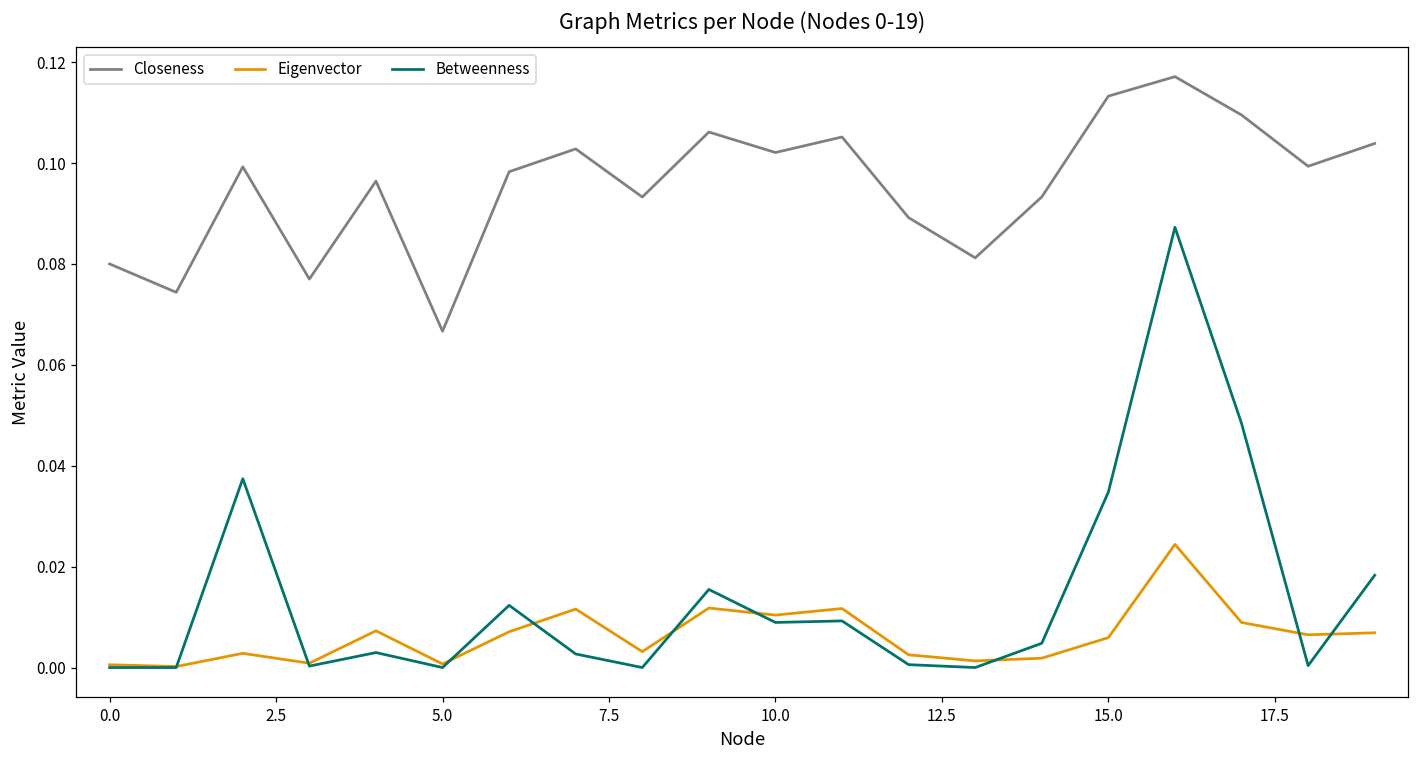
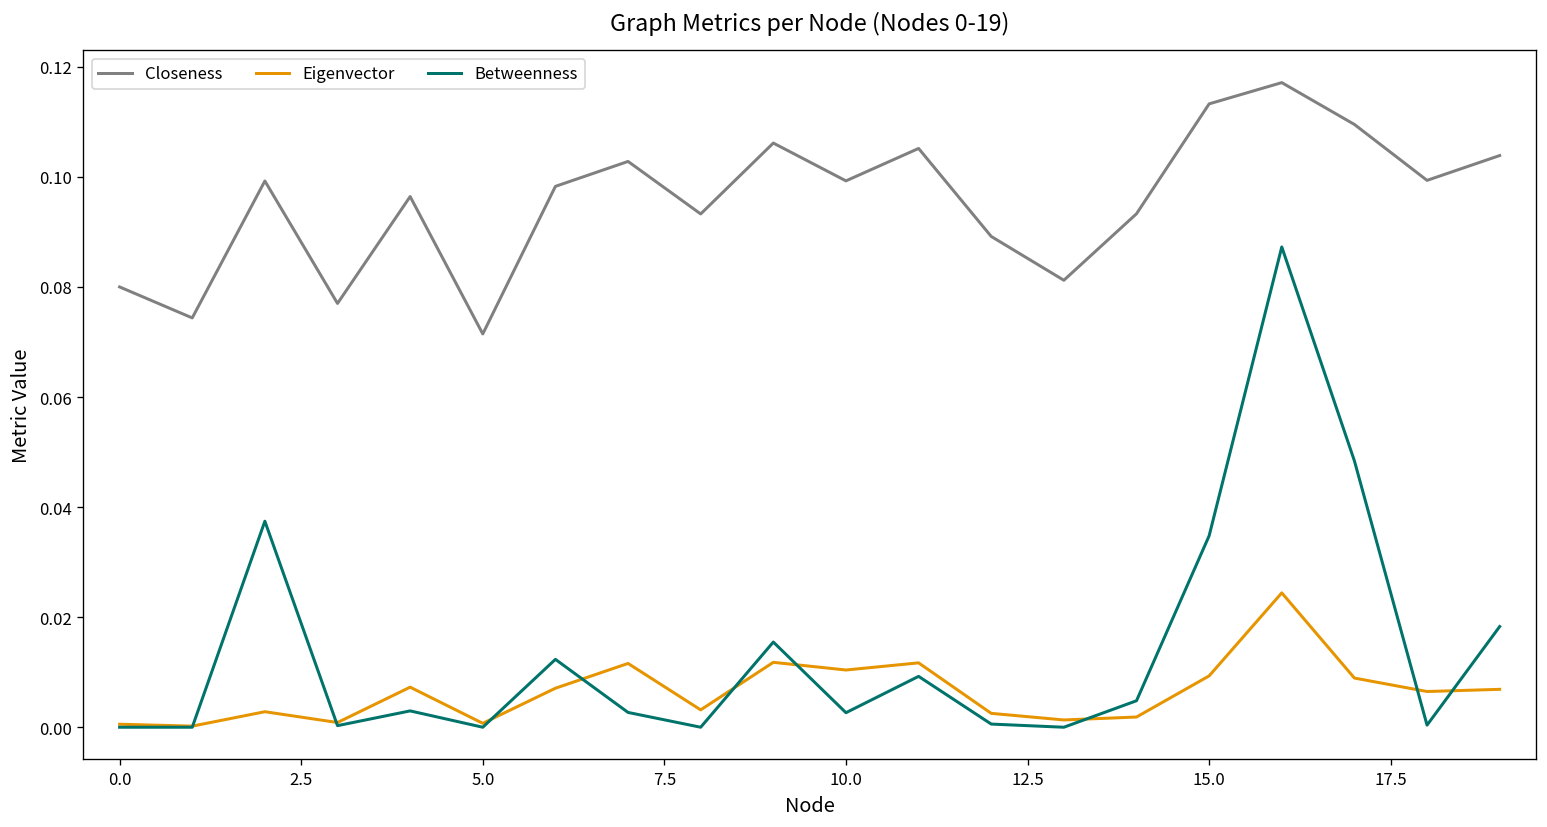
Closeness, 5.0: 0.067 -> 0.071
Closeness, 10.0: 0.102 -> 0.099
Betweenness, 10.0: 0.009 -> 0.003
Eigenvector, 15.0: 0.006 -> 0.009
